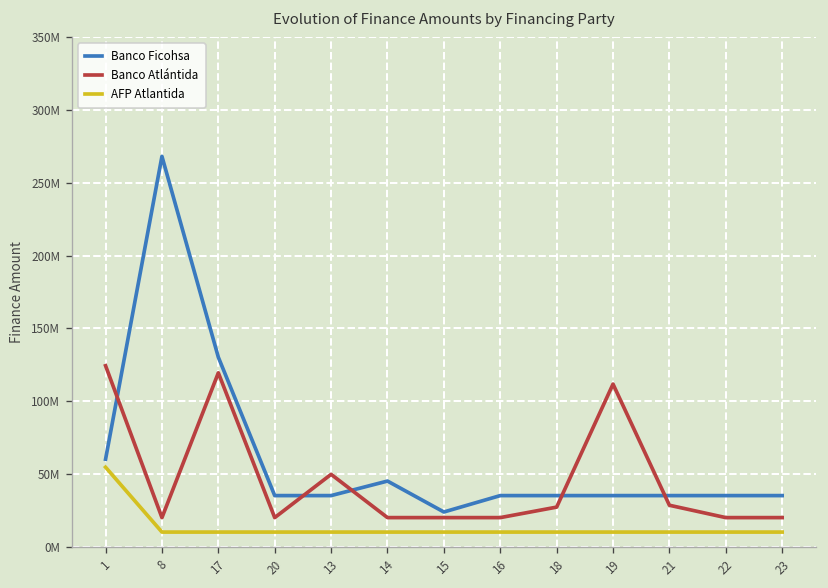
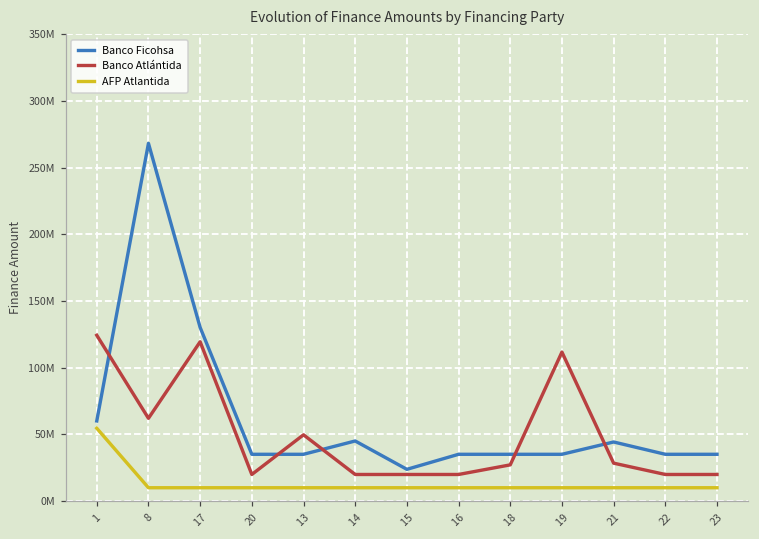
Banco Atlántida, 8: 20000000 -> 62000000
Banco Ficohsa, 21: 35000000 -> 44000000
